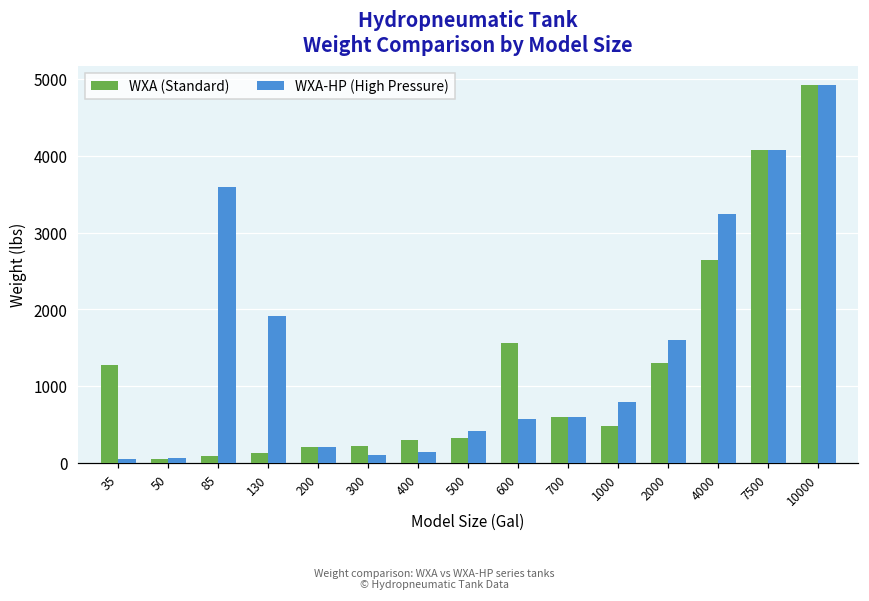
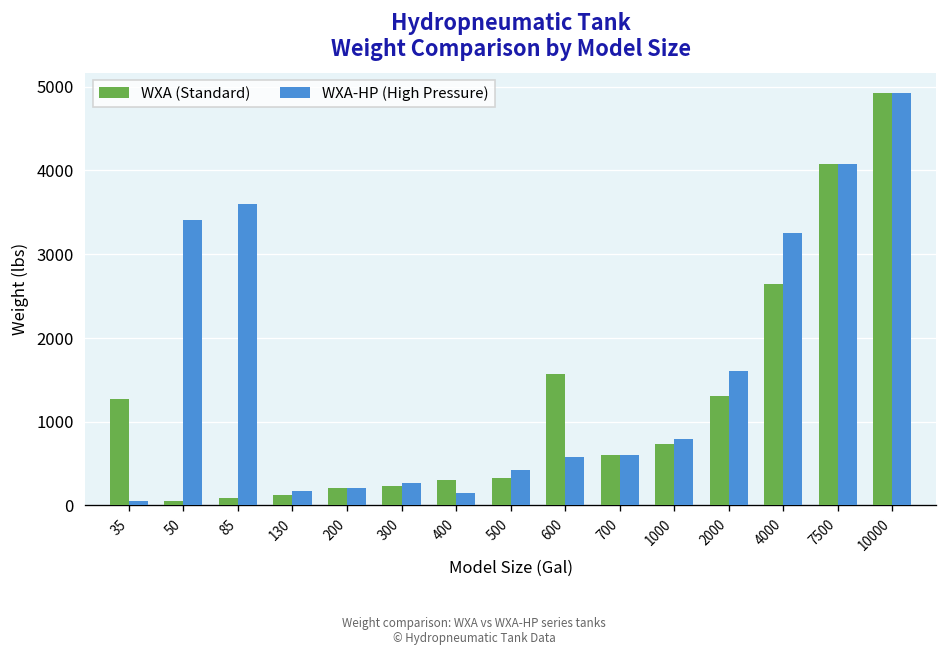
WXA-HP (High Pressure), 50: 100 -> 3400
WXA-HP (High Pressure), 130: 1900 -> 200
WXA-HP (High Pressure), 300: 100 -> 300
WXA (Standard), 1000: 500 -> 700
